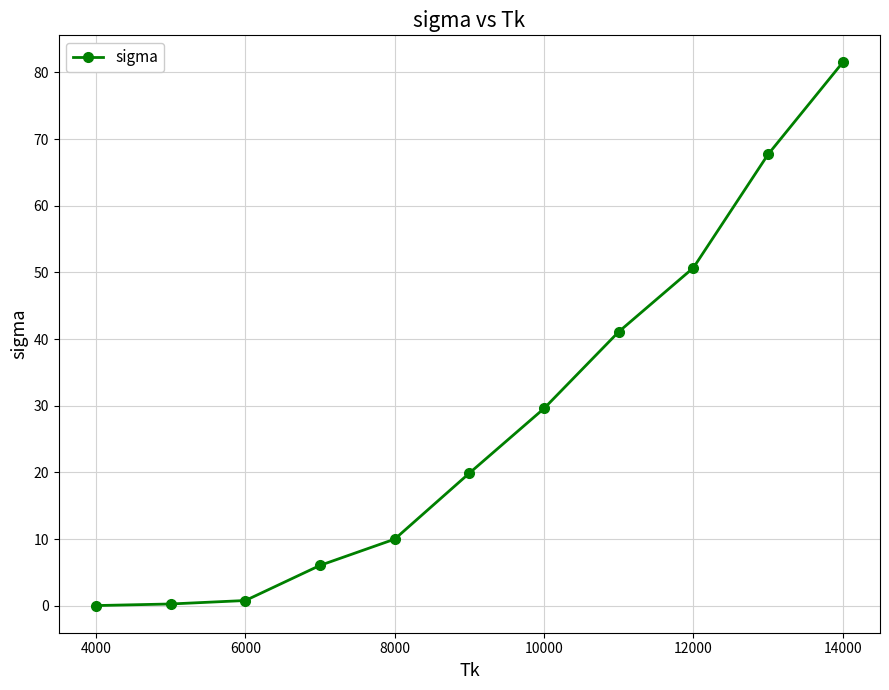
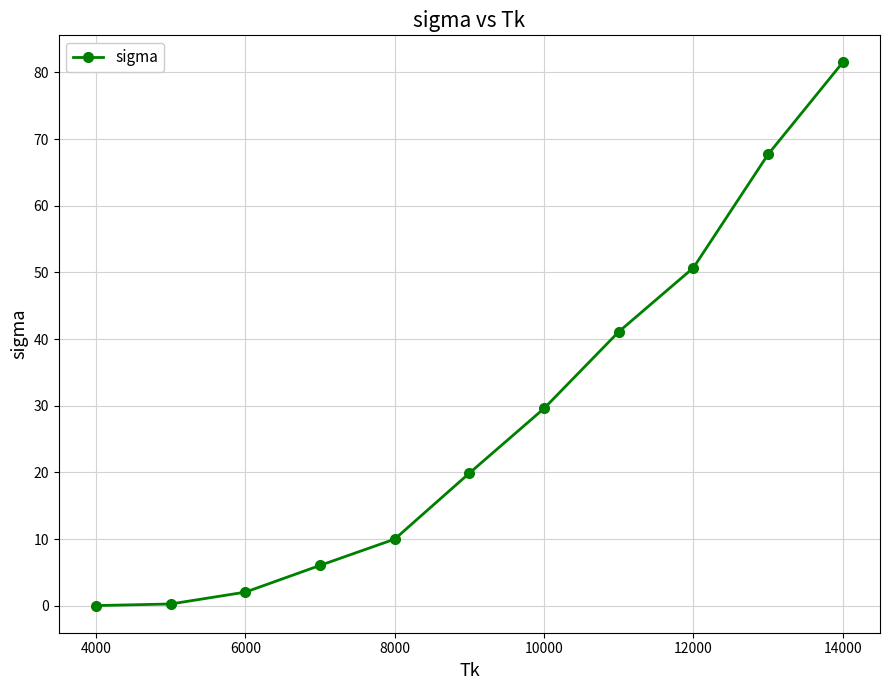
6000: 1 -> 2
